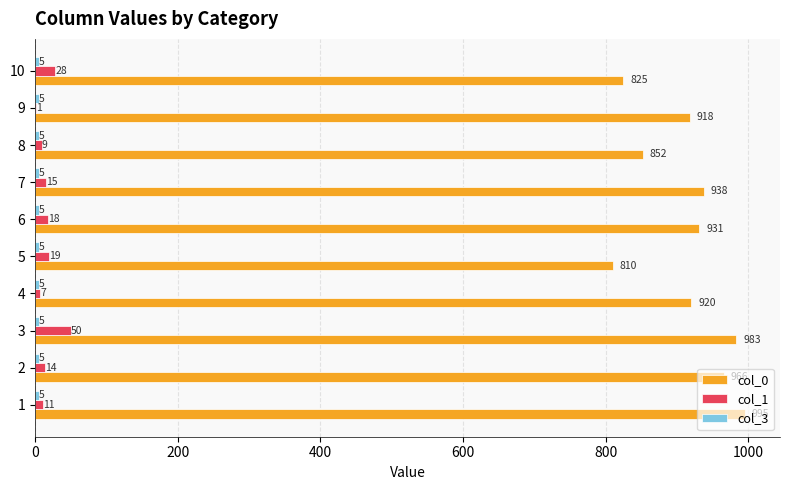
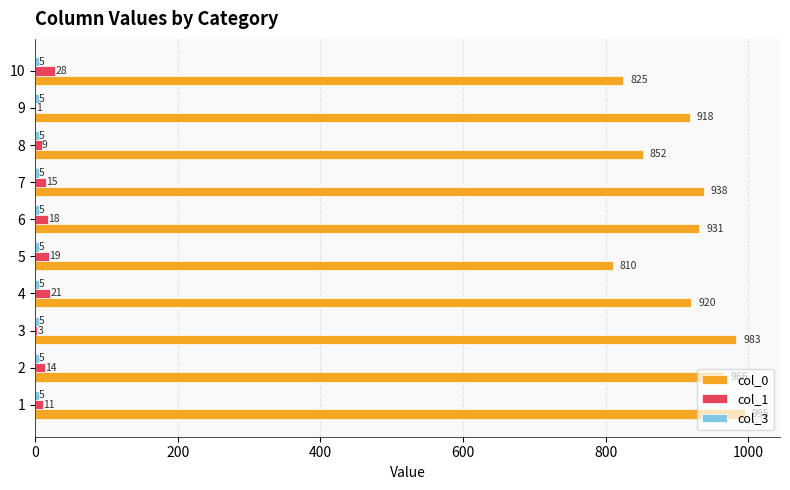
col_1, 4: 7 -> 21
col_1, 3: 50 -> 3
